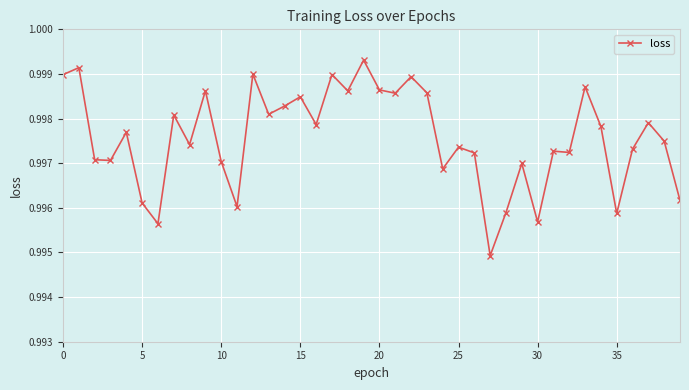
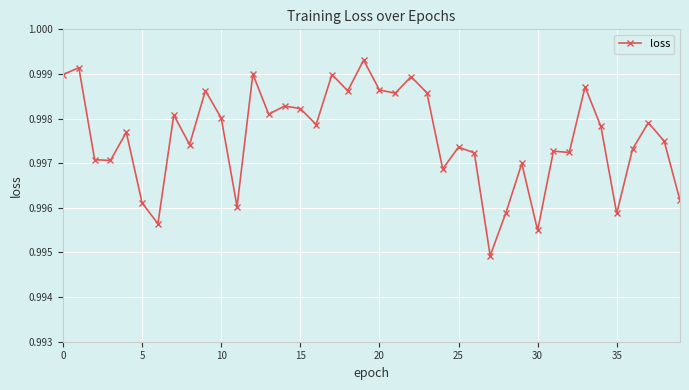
10: 0.9970 -> 0.9980
15: 0.9985 -> 0.9982
30: 0.9957 -> 0.9955
